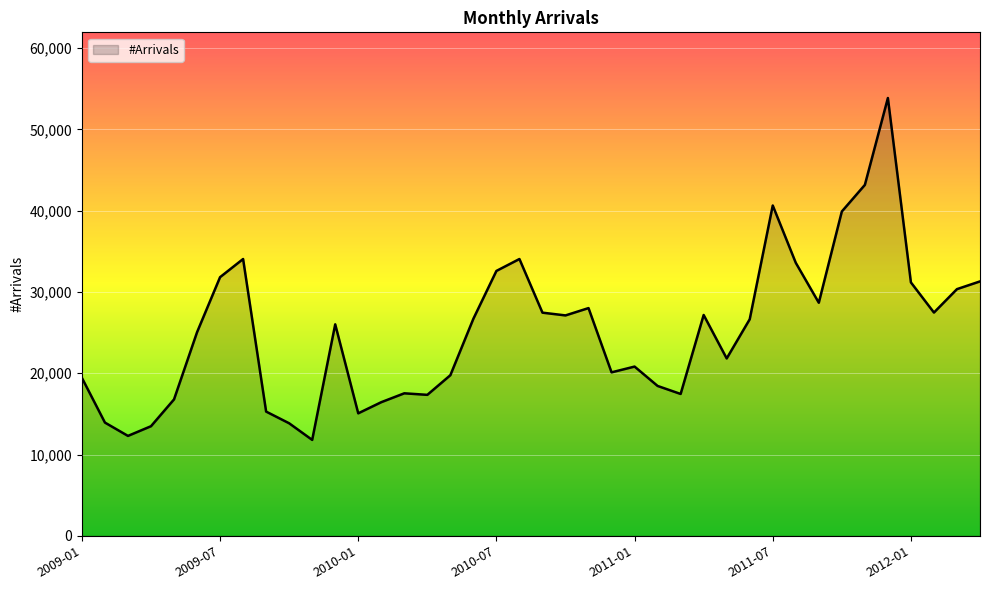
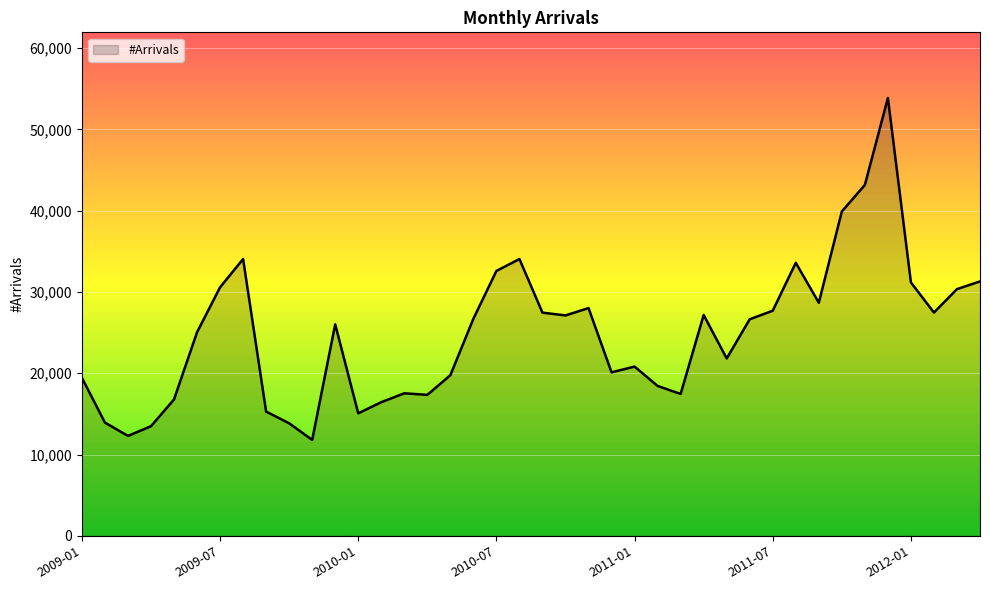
2009-07: 32,000 -> 31,000
2011-07: 41,000 -> 28,000
